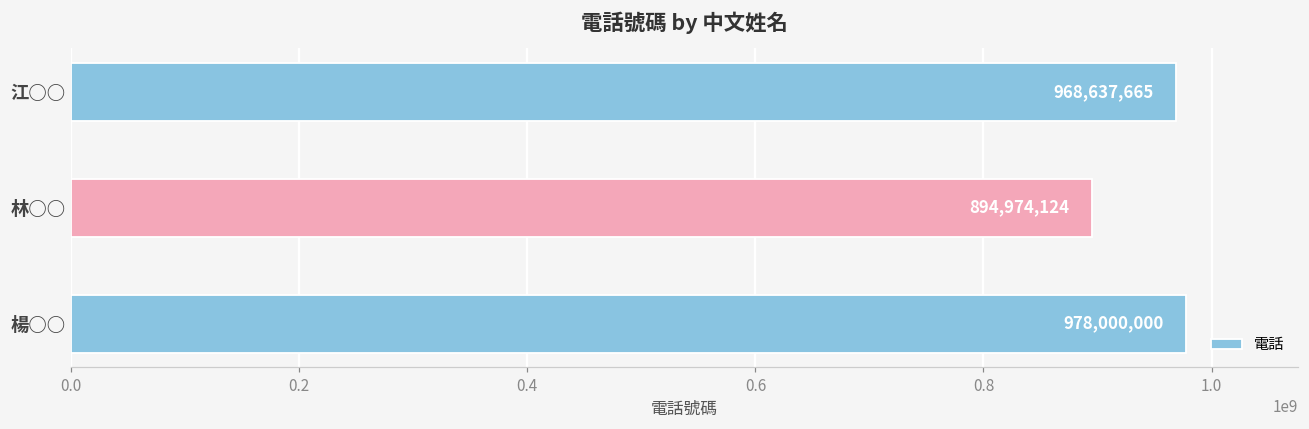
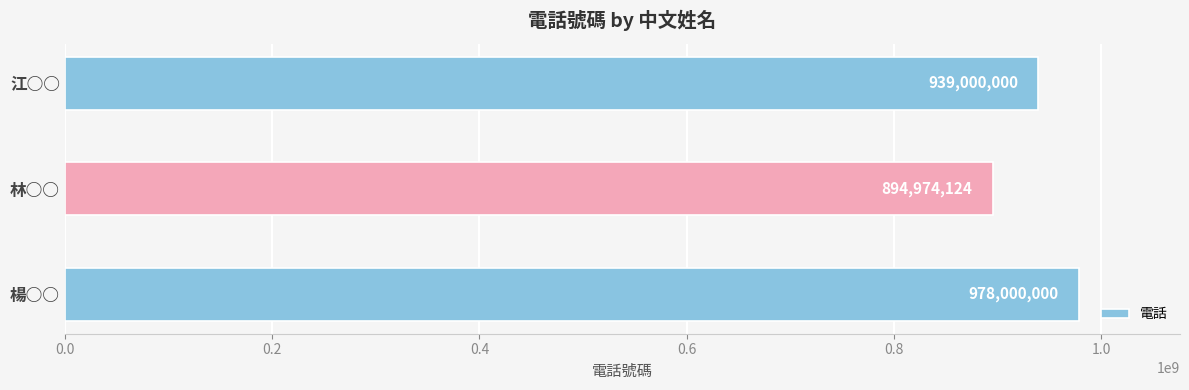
江○○: 968,637,665 -> 939,000,000
